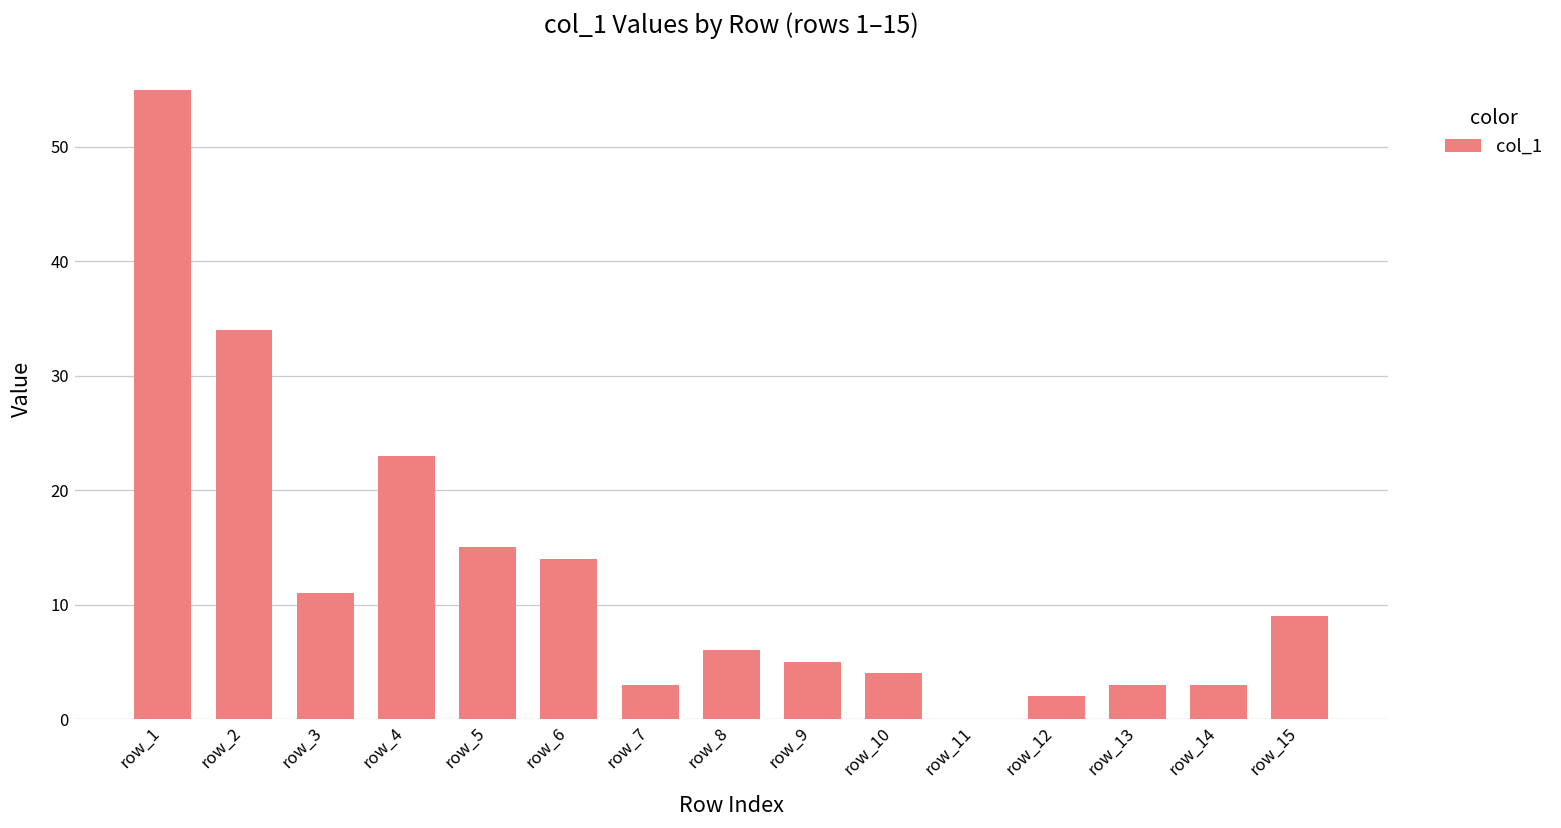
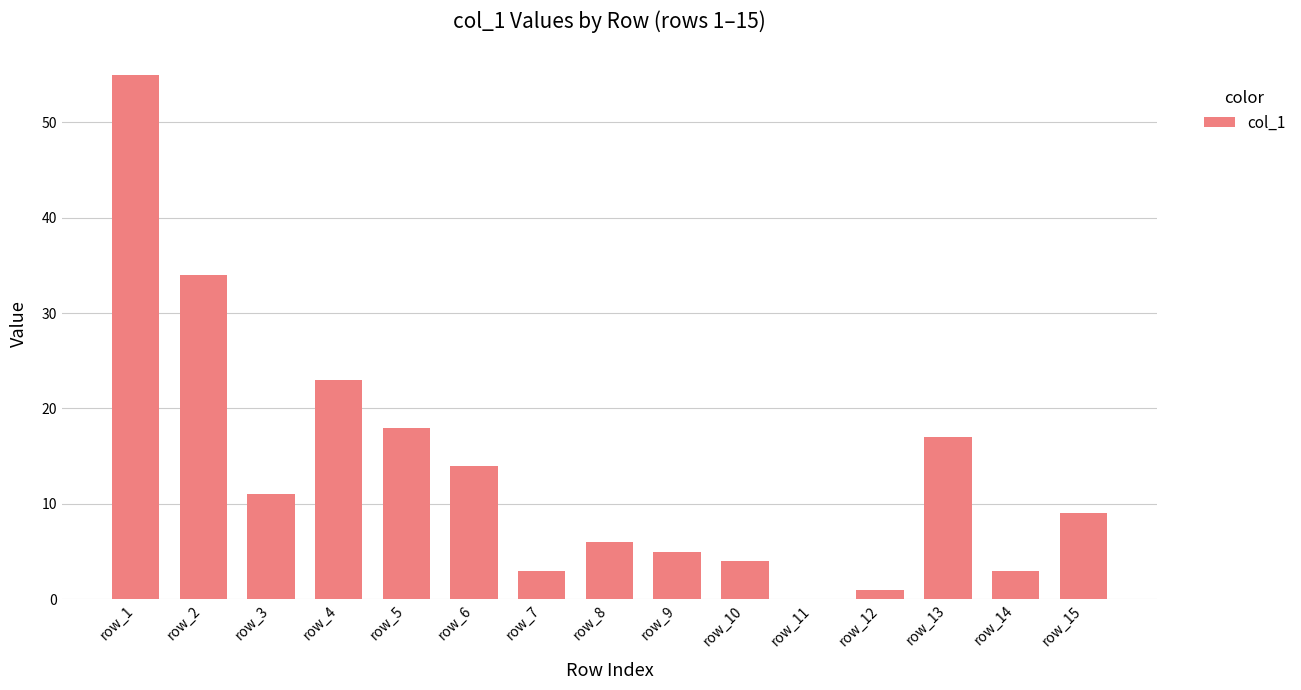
row_5: 15 -> 18
row_12: 2 -> 1
row_13: 3 -> 17
